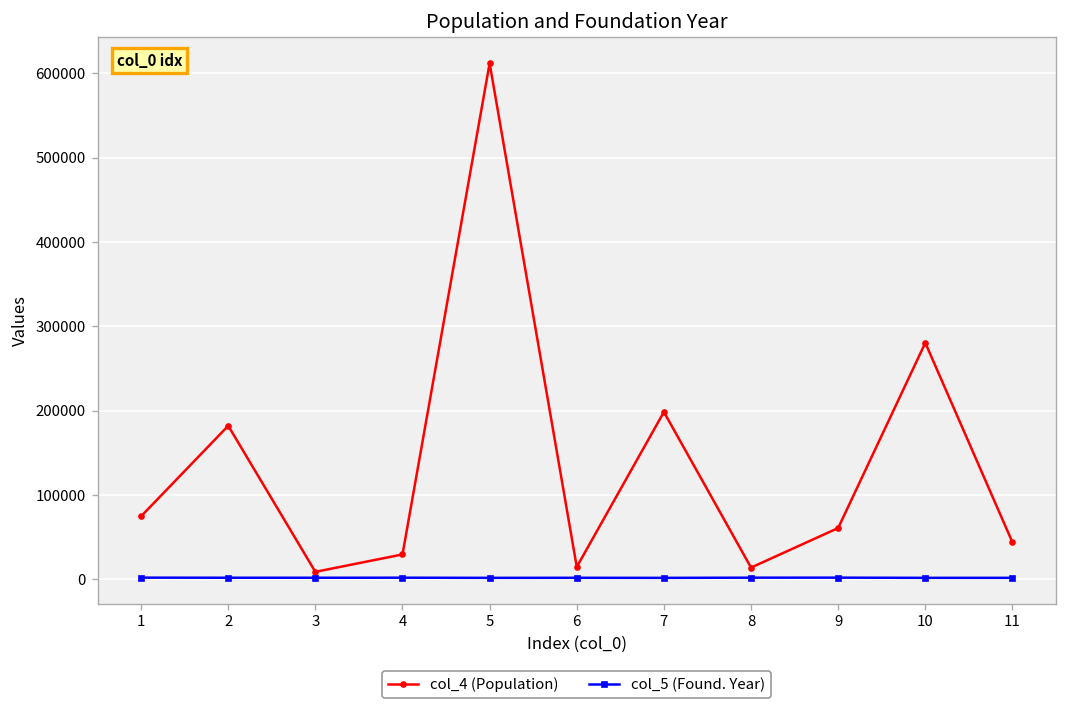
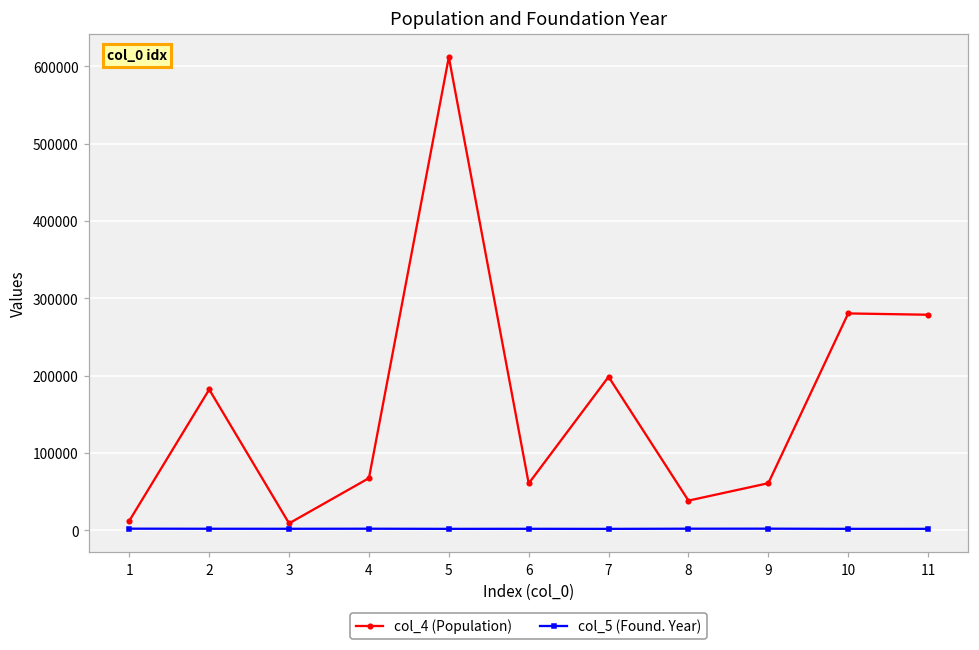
col_4 (Population), 1: 70000 -> 10000
col_4 (Population), 4: 30000 -> 70000
col_4 (Population), 6: 10000 -> 60000
col_4 (Population), 8: 10000 -> 40000
col_4 (Population), 11: 40000 -> 280000
